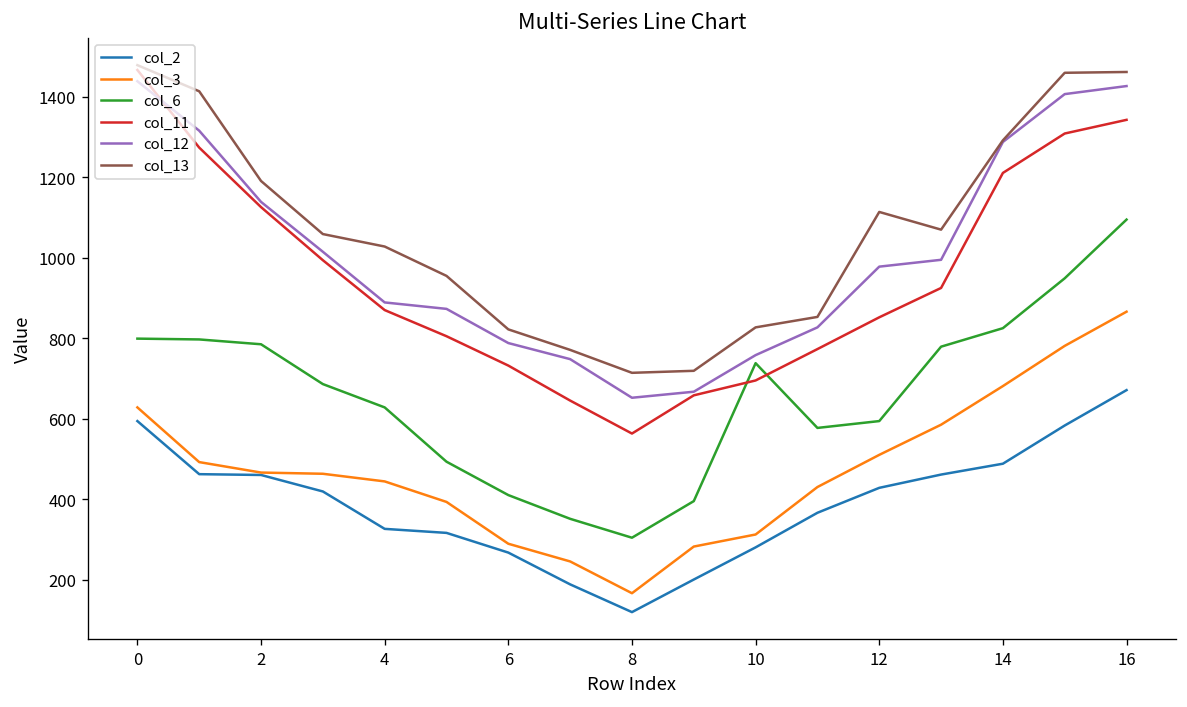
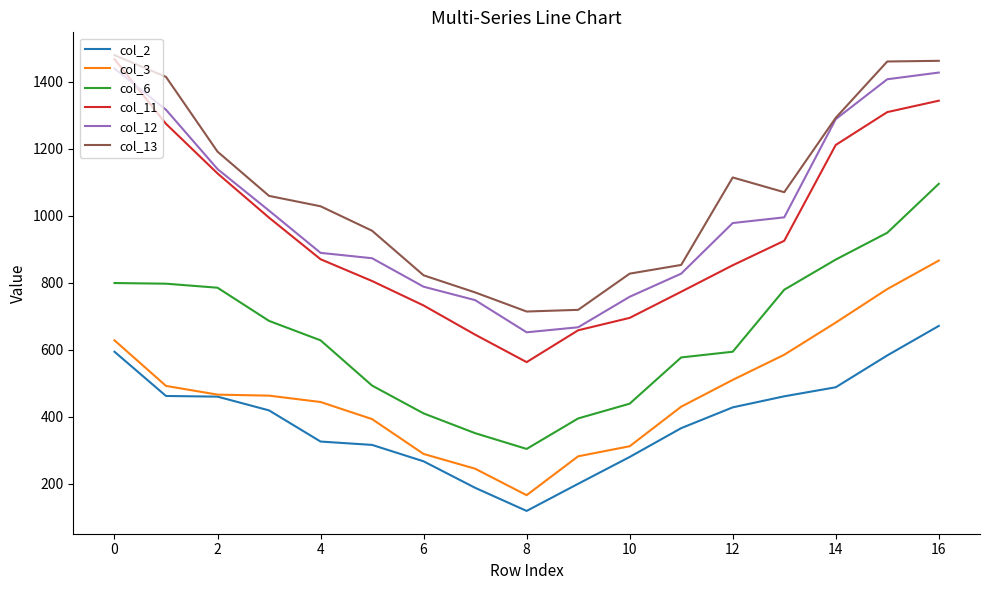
col_6, 10: 740 -> 440
col_6, 14: 830 -> 870
